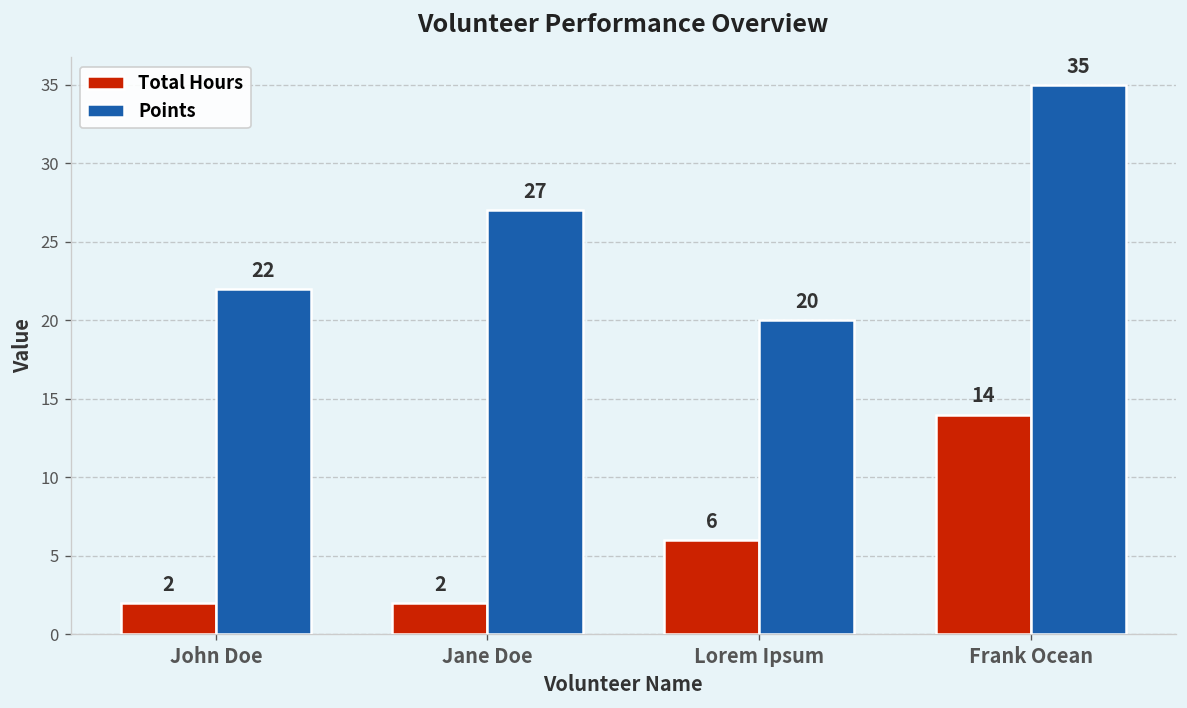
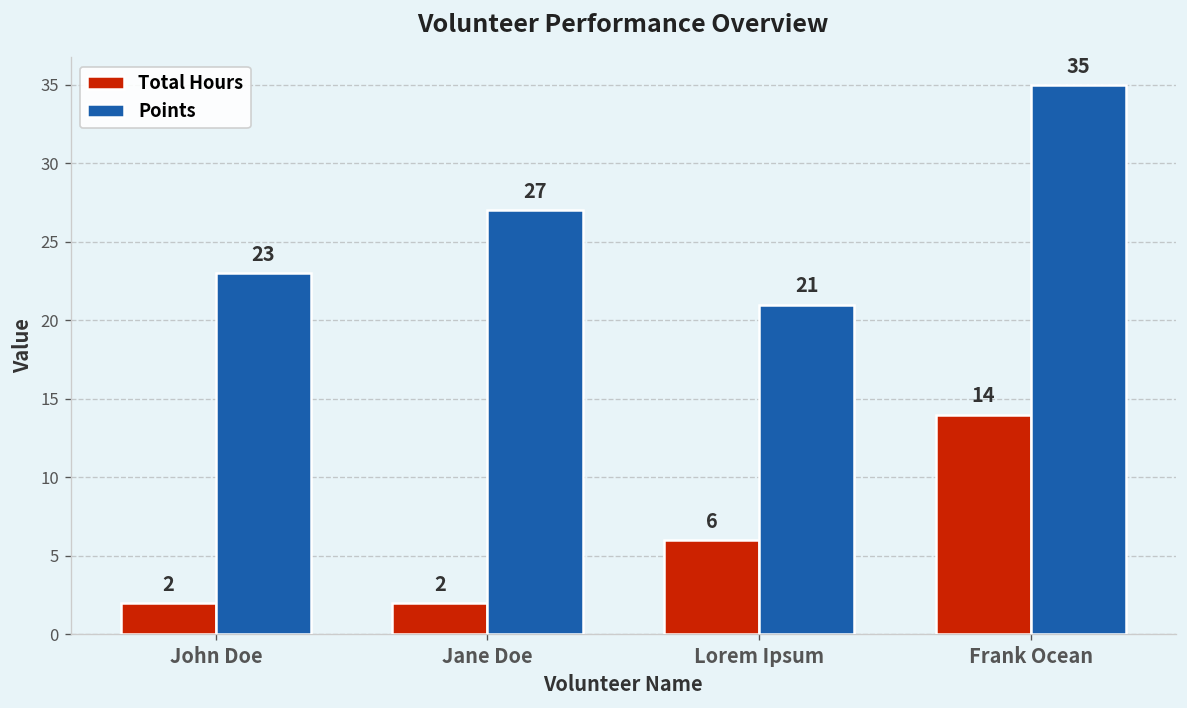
Points, John Doe: 22 -> 23
Points, Lorem Ipsum: 20 -> 21
